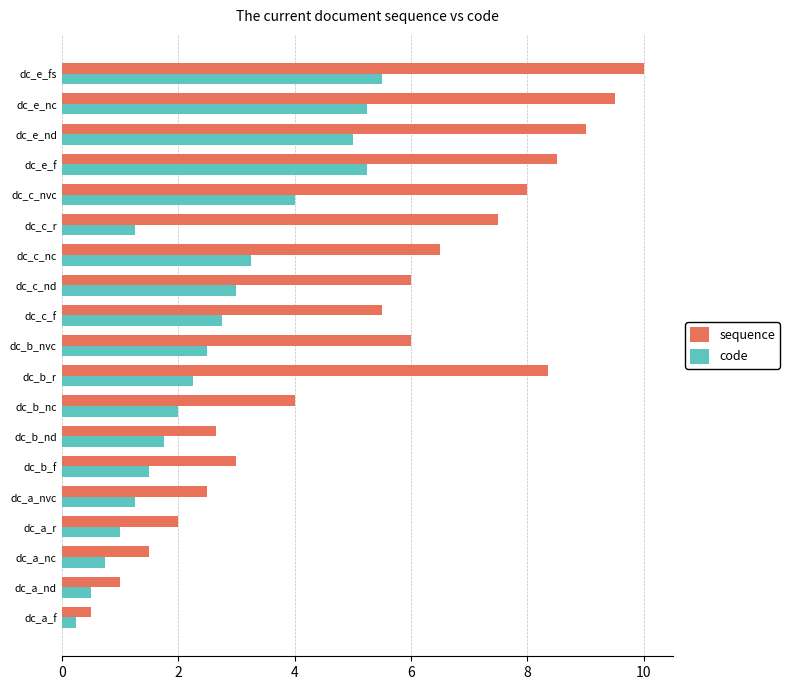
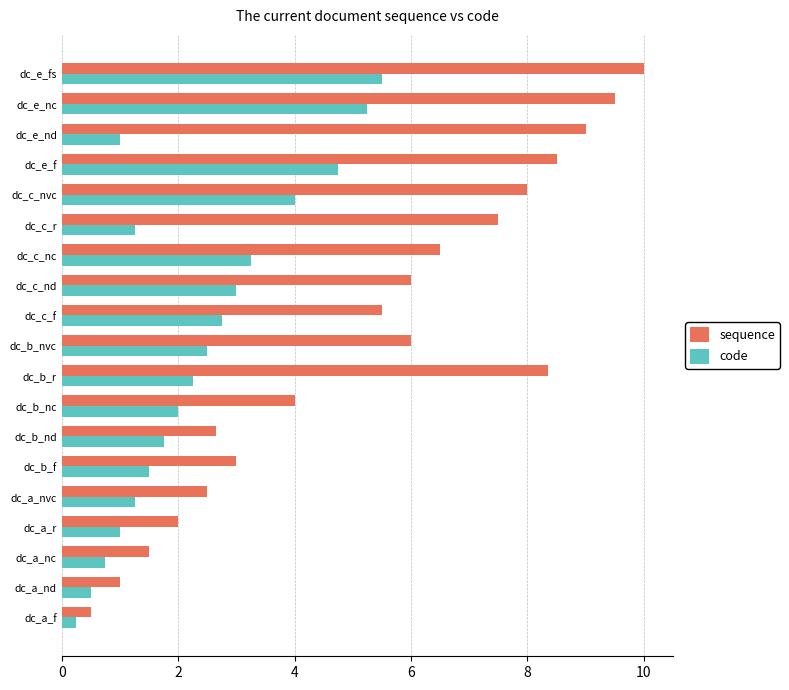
code, dc_e_nd: 5.0 -> 1.0
code, dc_e_f: 5.3 -> 4.8
